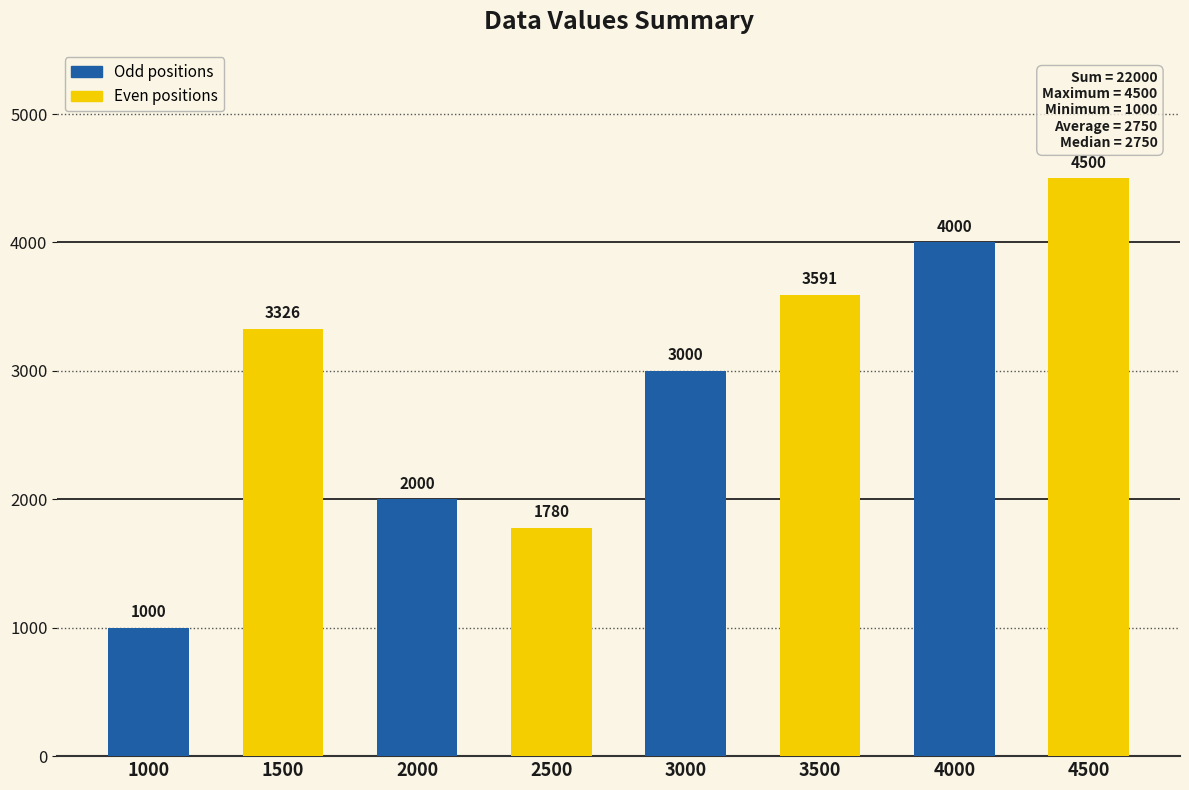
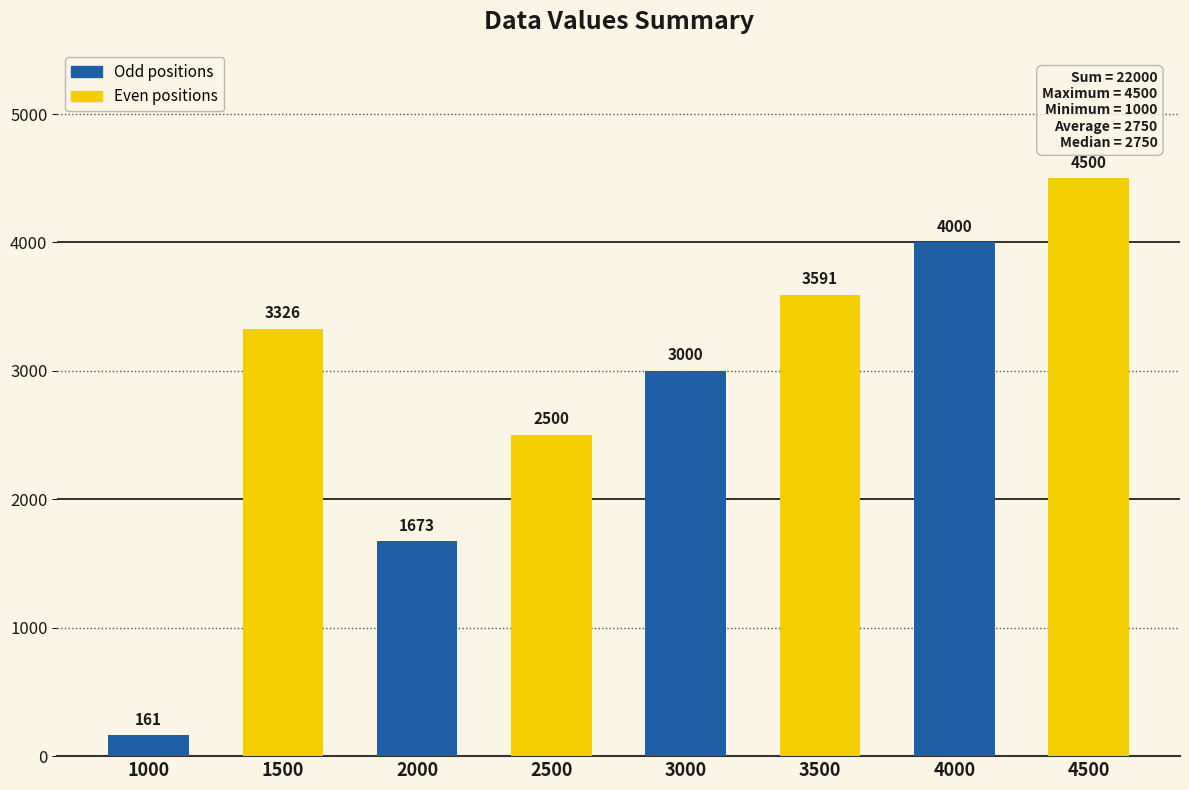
1000: 1000 -> 161
2000: 2000 -> 1673
2500: 1780 -> 2500
